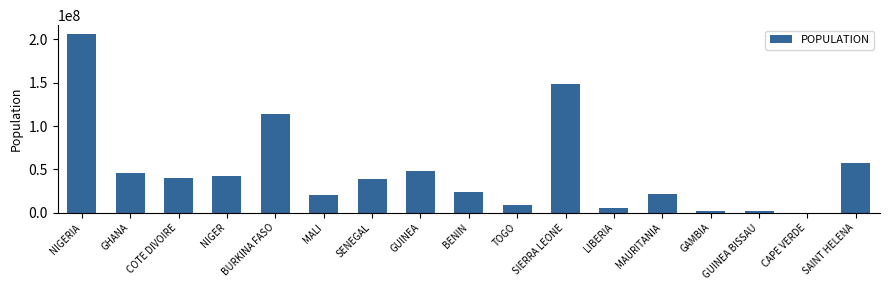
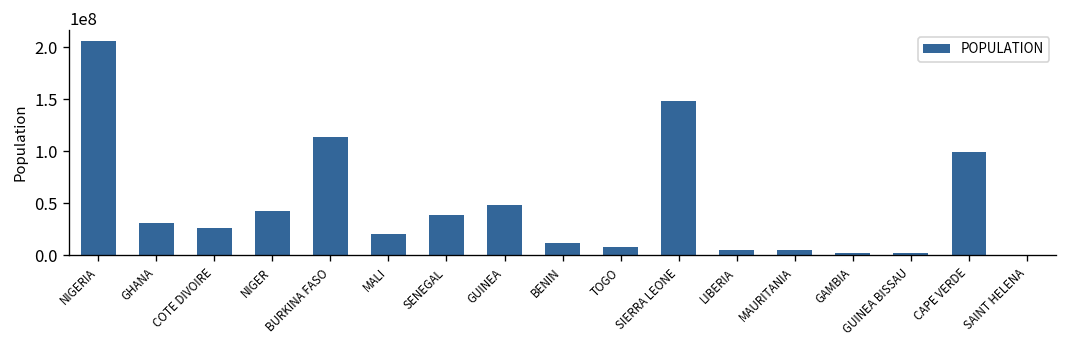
GHANA: 50000000 -> 30000000
COTE DIVOIRE: 40000000 -> 30000000
BENIN: 20000000 -> 10000000
MAURITANIA: 20000000 -> 0
CAPE VERDE: 0 -> 100000000
SAINT HELENA: 60000000 -> 0
